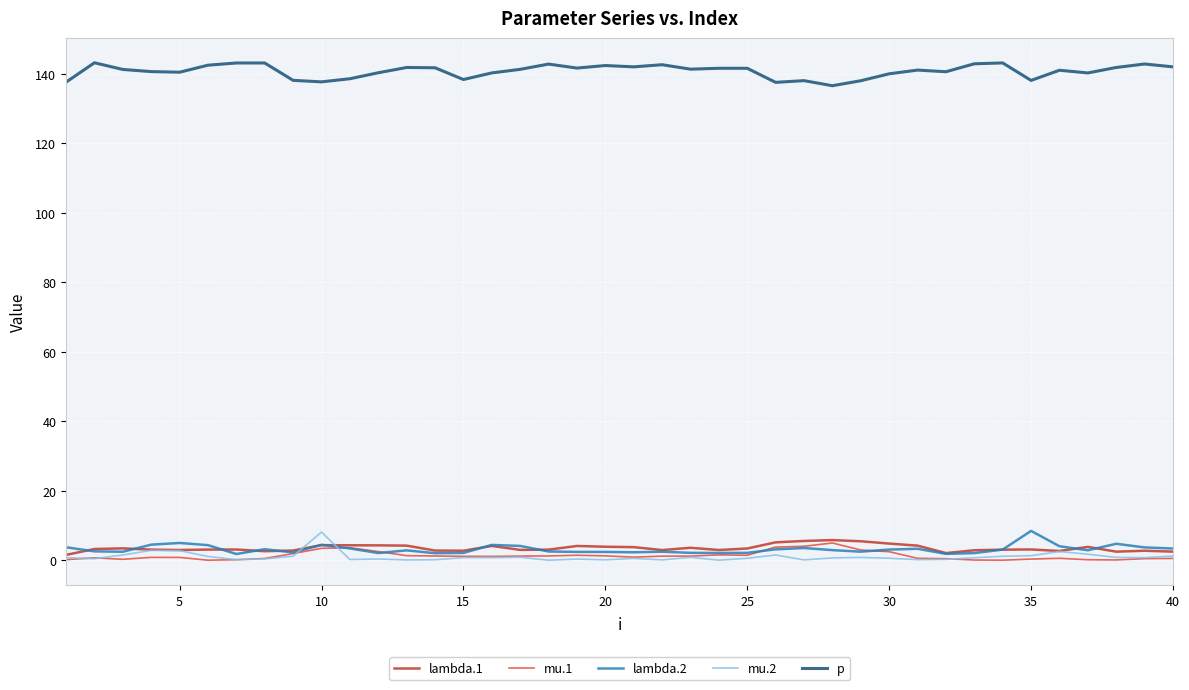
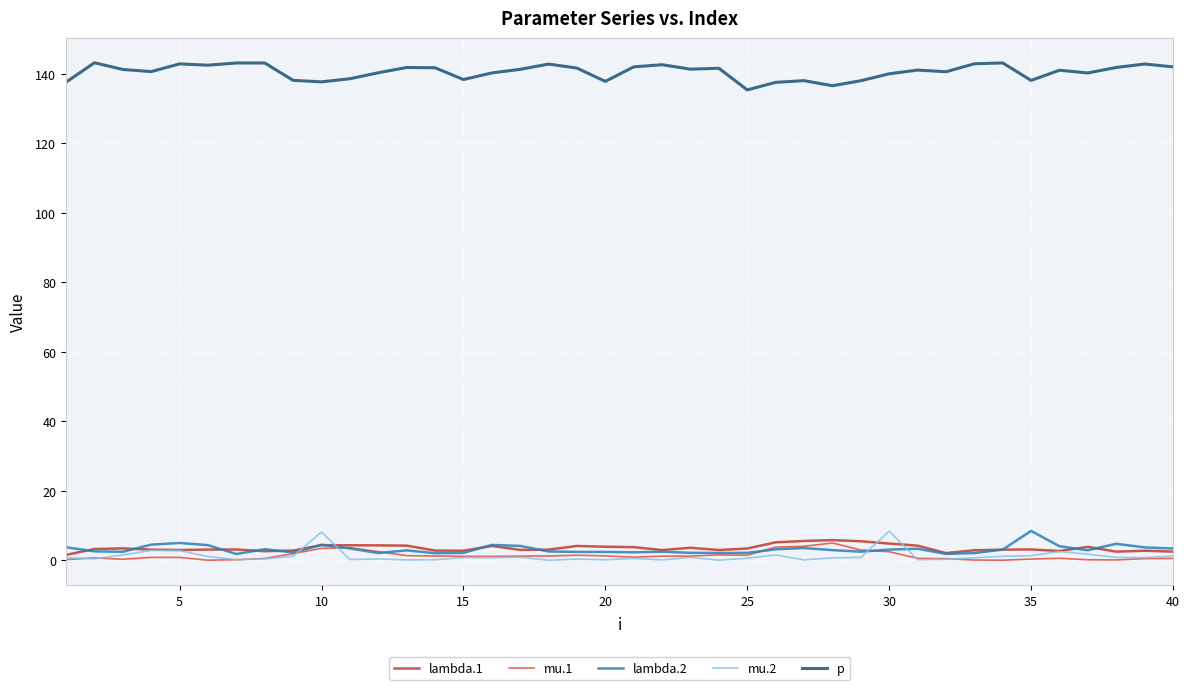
p, 5: 140 -> 143
p, 20: 142 -> 138
p, 25: 142 -> 135
mu.2, 30: 1 -> 8
